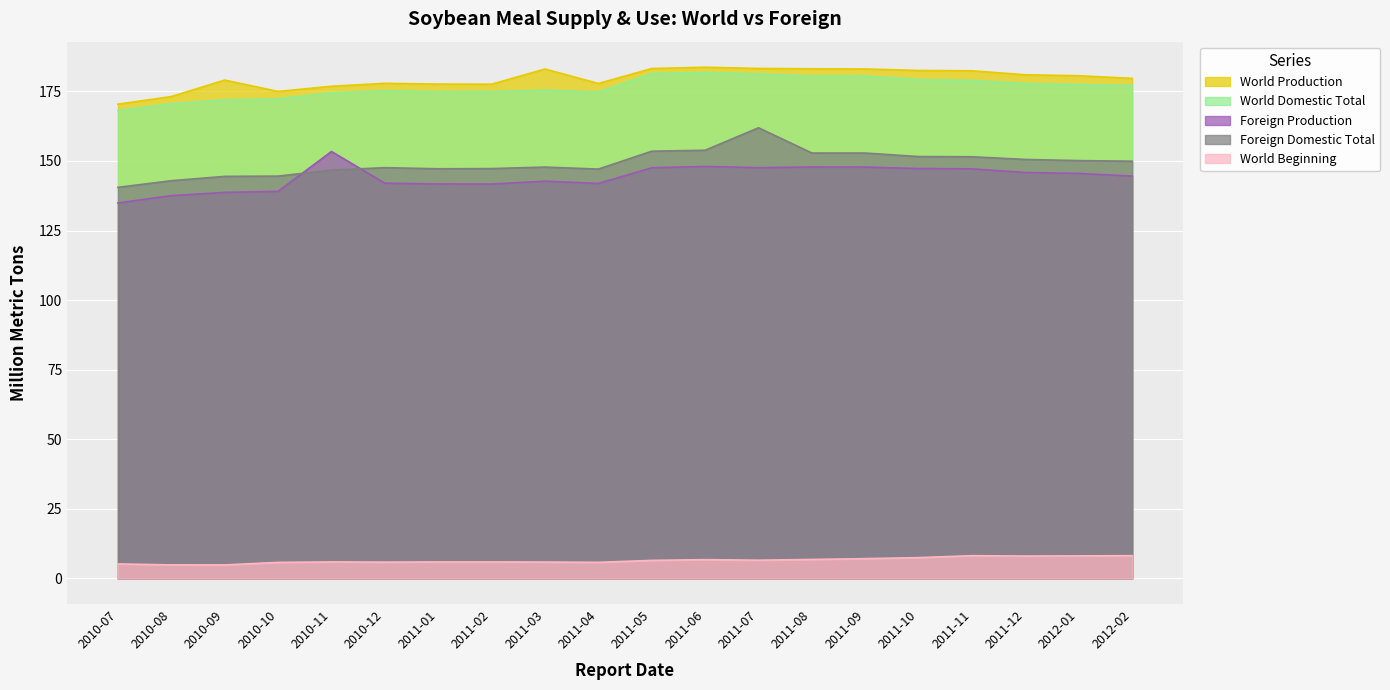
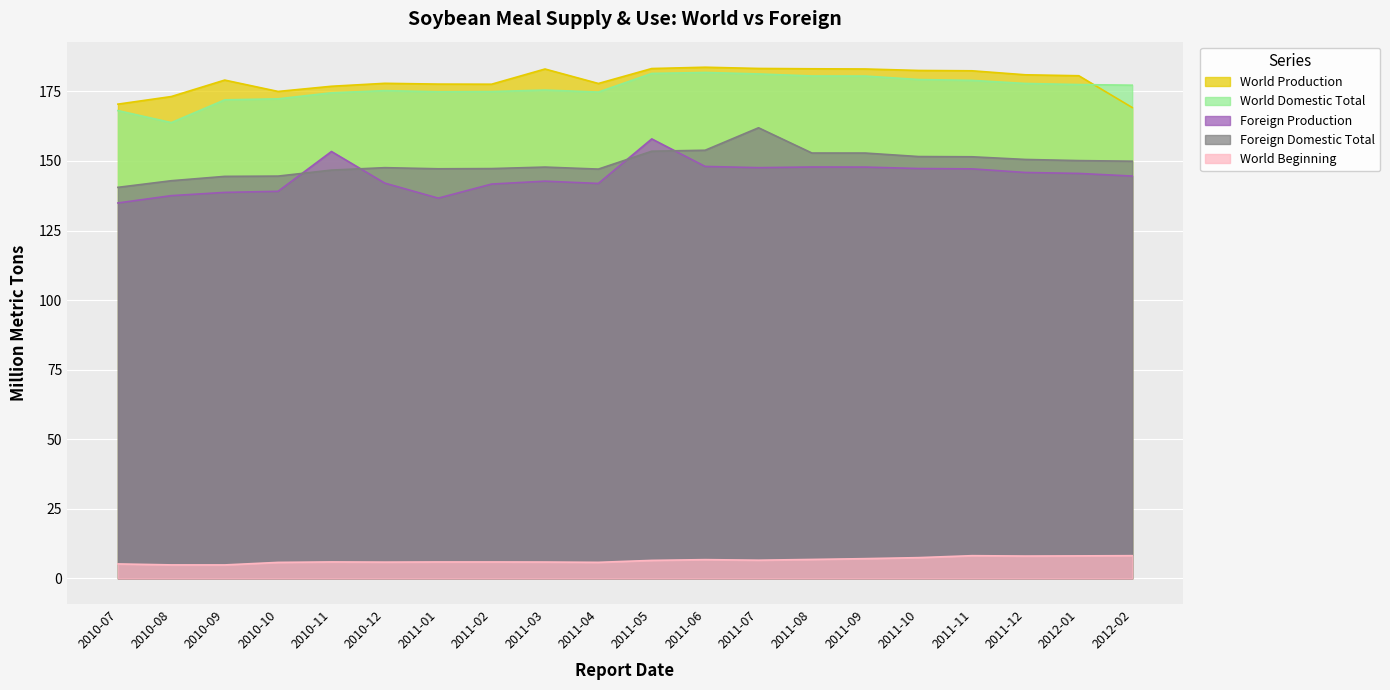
World Domestic Total, 2010-08: 171 -> 164
Foreign Production, 2011-01: 142 -> 137
Foreign Production, 2011-05: 148 -> 158
World Production, 2012-02: 180 -> 169
